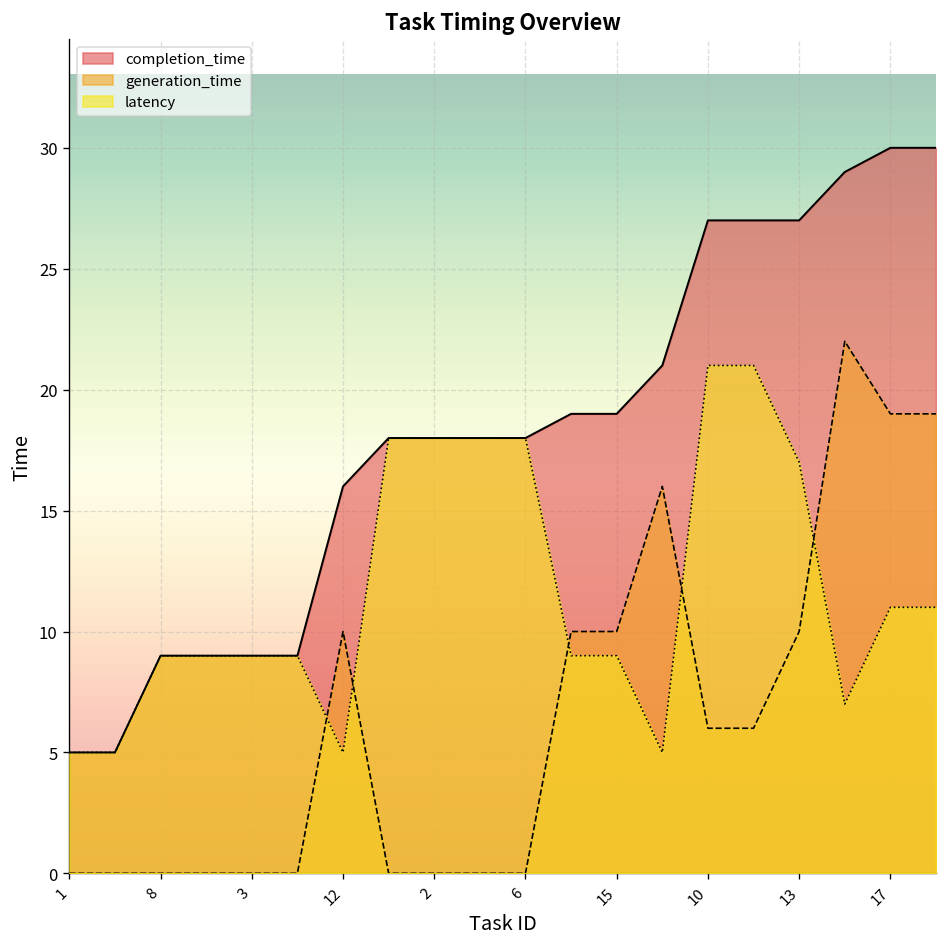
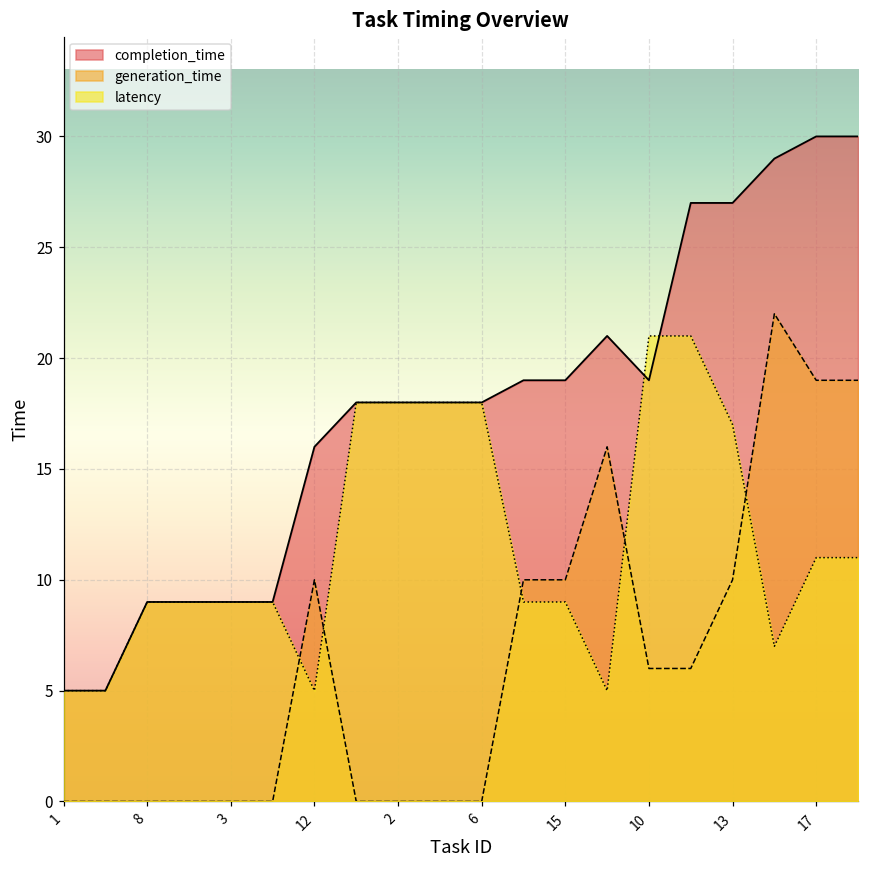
completion_time, 10: 27 -> 19
